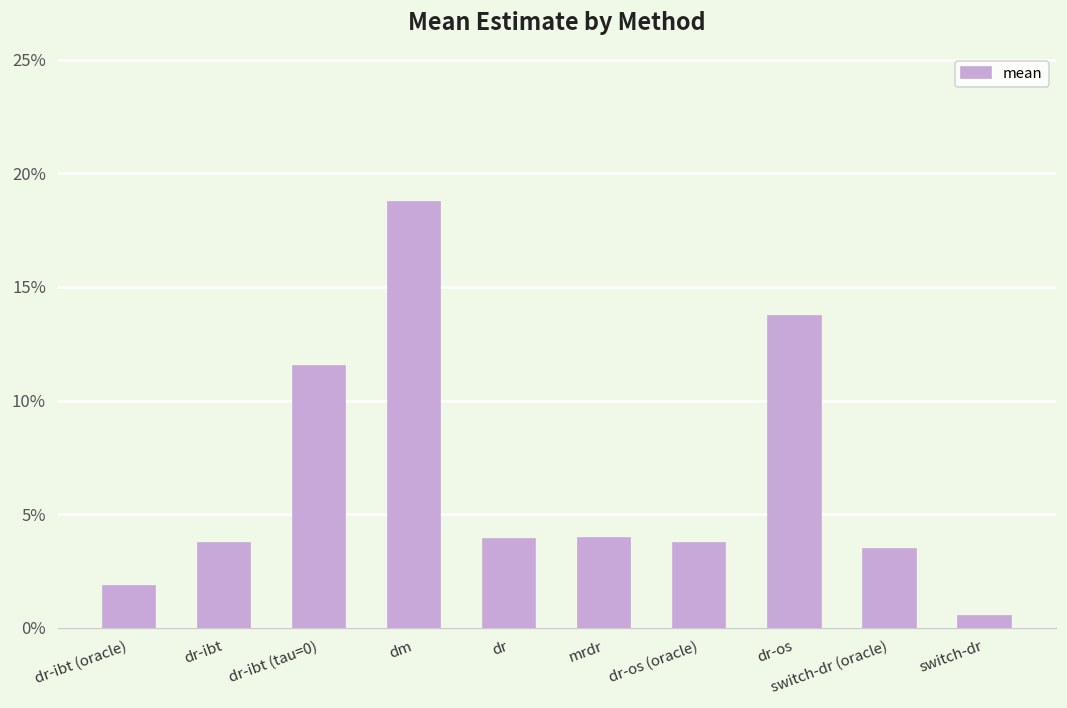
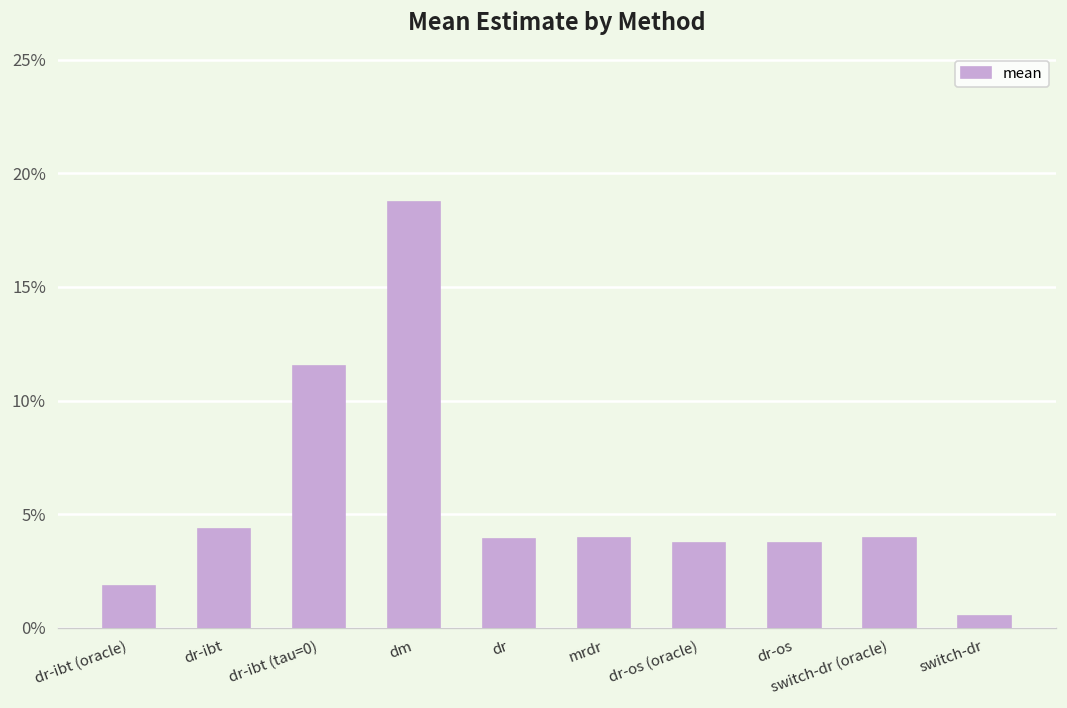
dr-ibt: 3.7% -> 4.3%
dr-os: 13.7% -> 3.7%
switch-dr (oracle): 3.5% -> 3.9%
